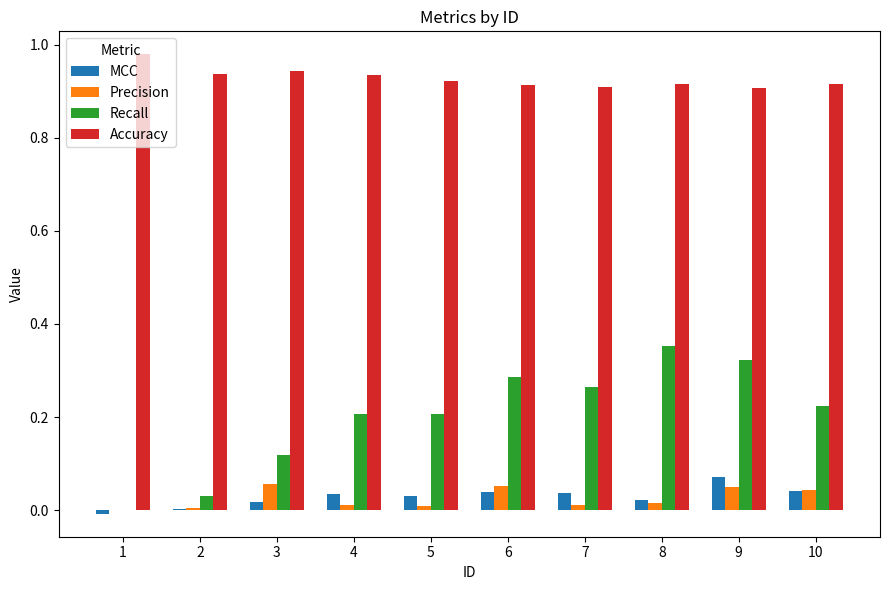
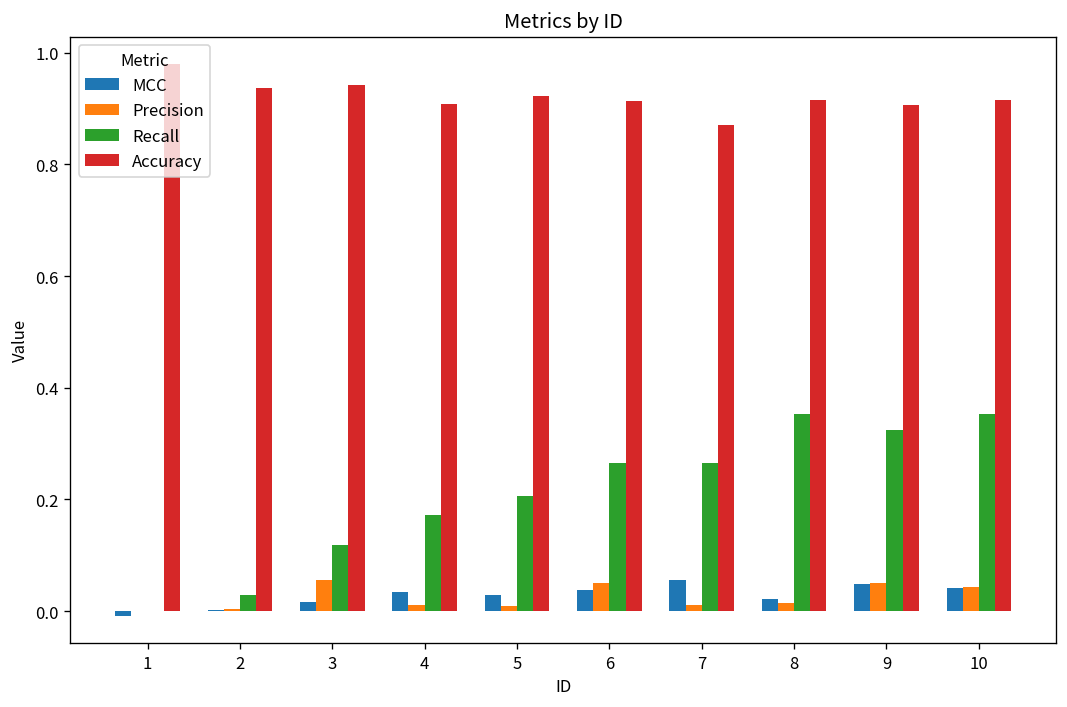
Recall, 4: 0.21 -> 0.17
Accuracy, 4: 0.93 -> 0.91
Recall, 6: 0.29 -> 0.26
MCC, 7: 0.04 -> 0.05
Accuracy, 7: 0.91 -> 0.87
MCC, 9: 0.07 -> 0.05
Recall, 10: 0.22 -> 0.35
